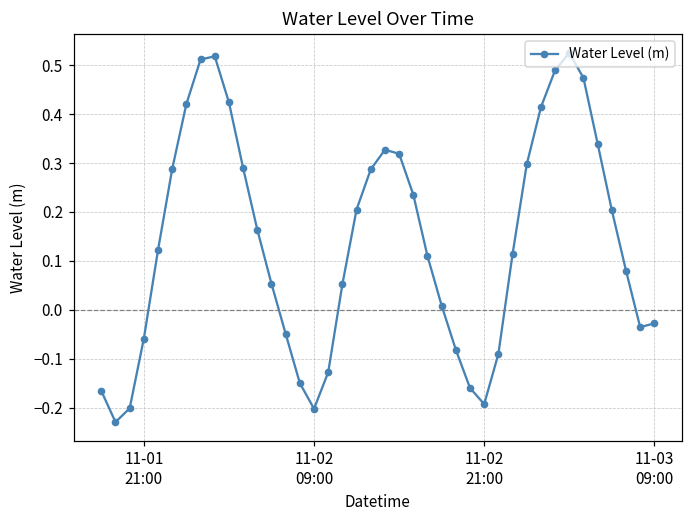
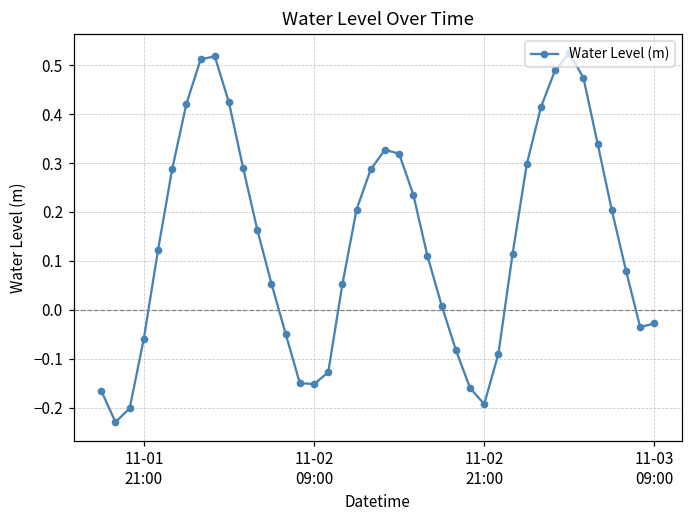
11-02 09:00: -0.20 -> -0.15
